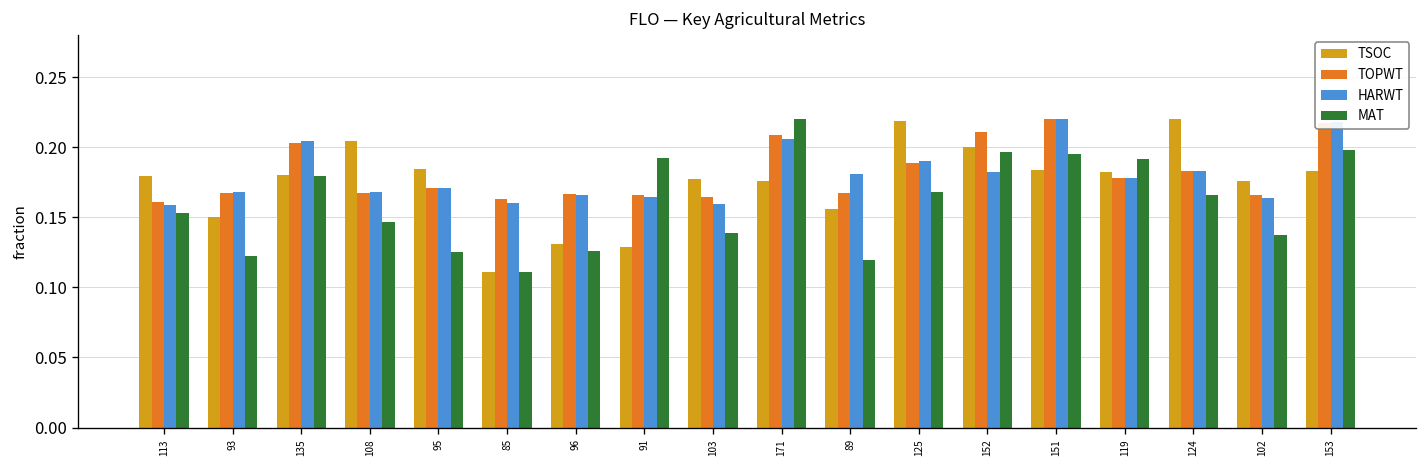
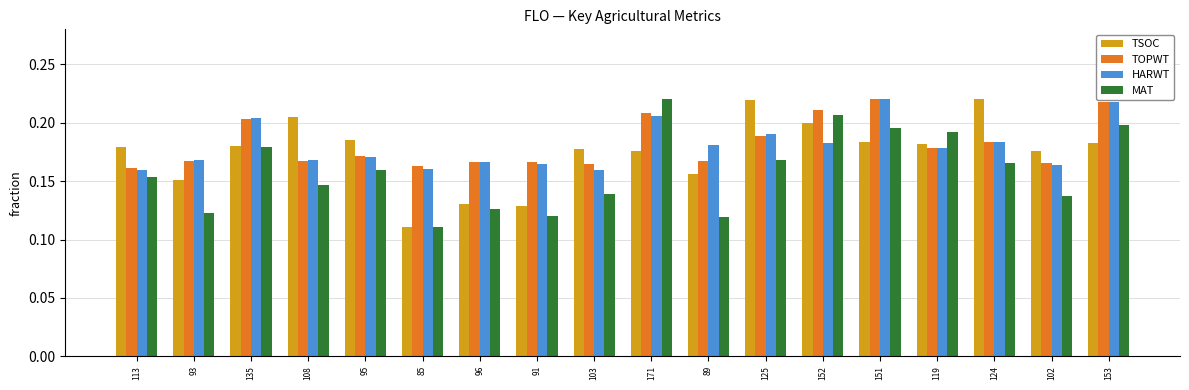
MAT, 95: 0.125 -> 0.159
MAT, 91: 0.193 -> 0.120
MAT, 152: 0.197 -> 0.206
